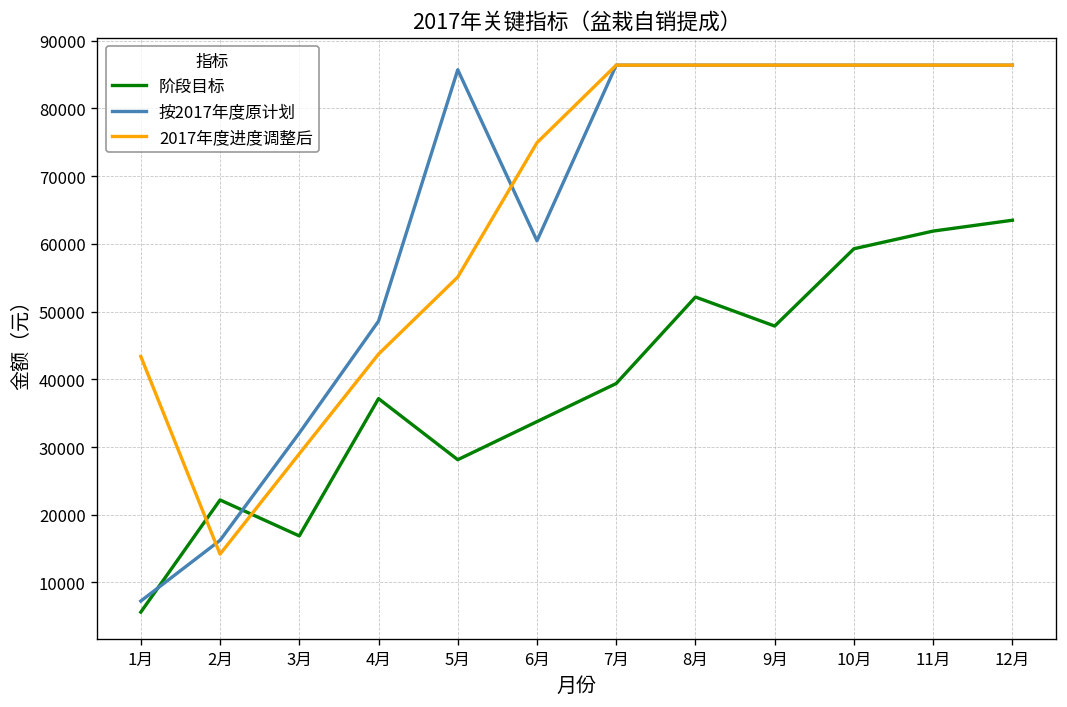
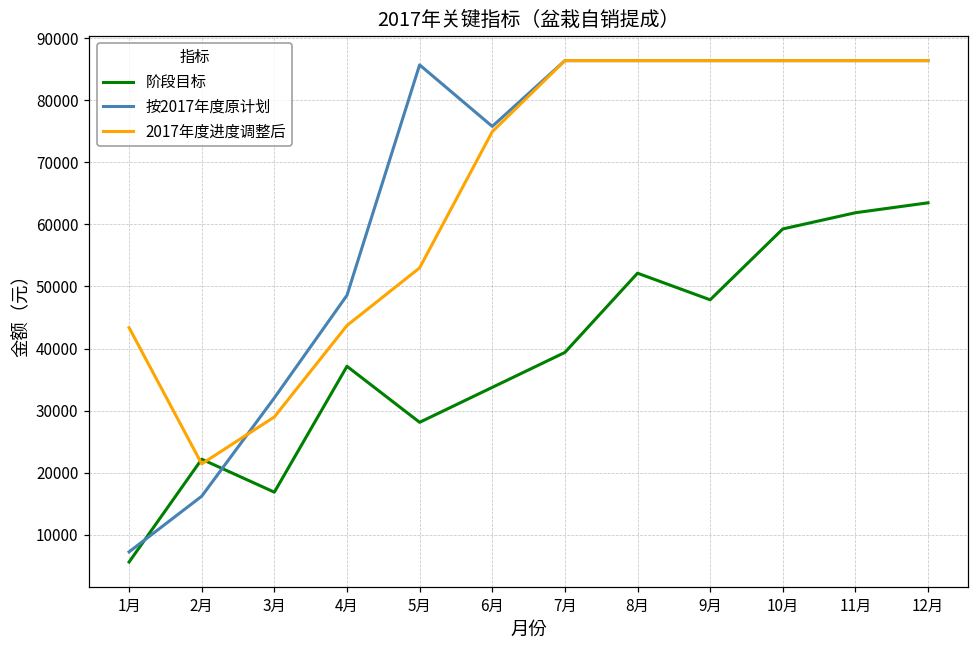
2017年度进度调整后, 2月: 14000 -> 21000
2017年度进度调整后, 5月: 55000 -> 53000
按2017年度原计划, 6月: 60000 -> 76000
